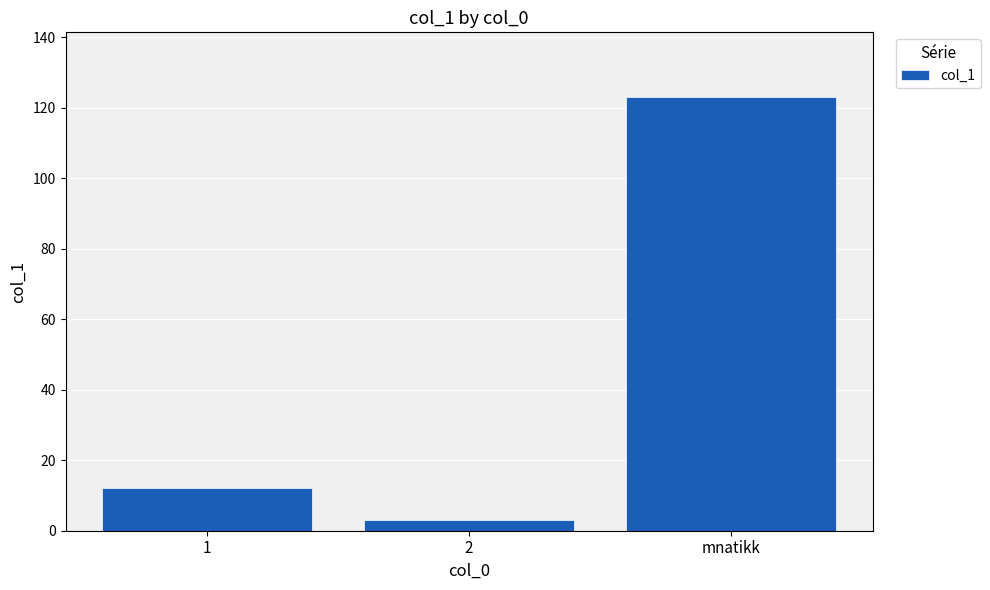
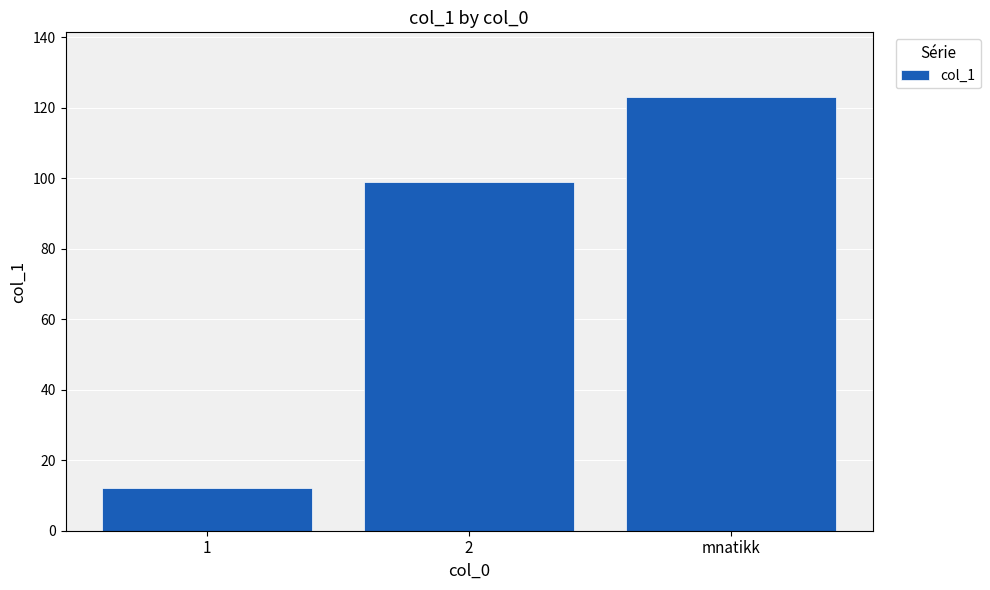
2: 3 -> 99
